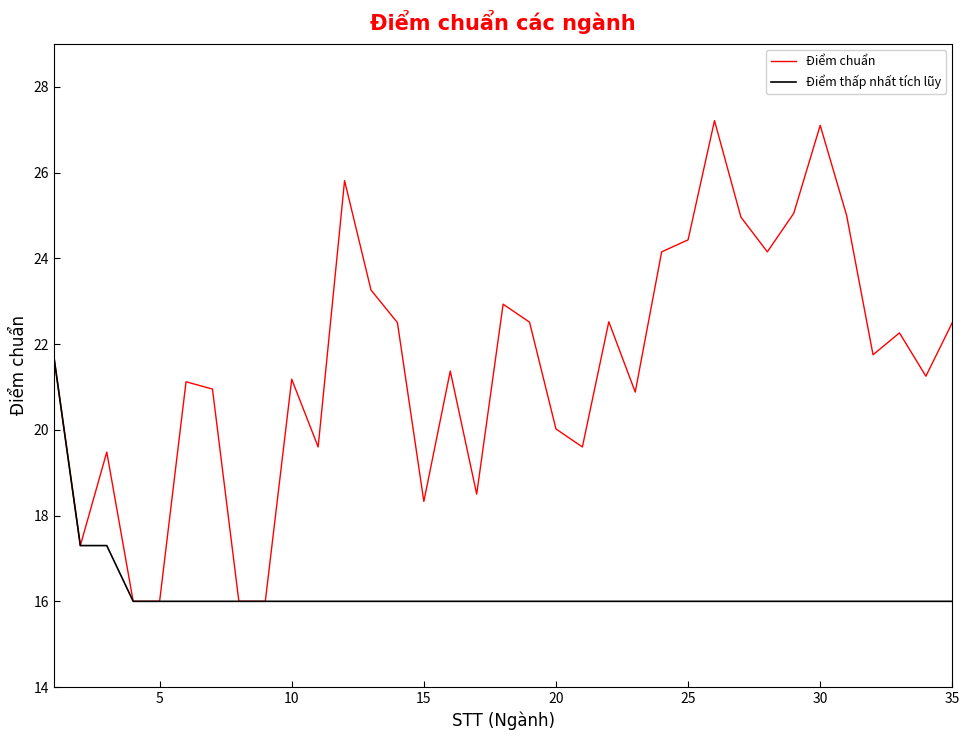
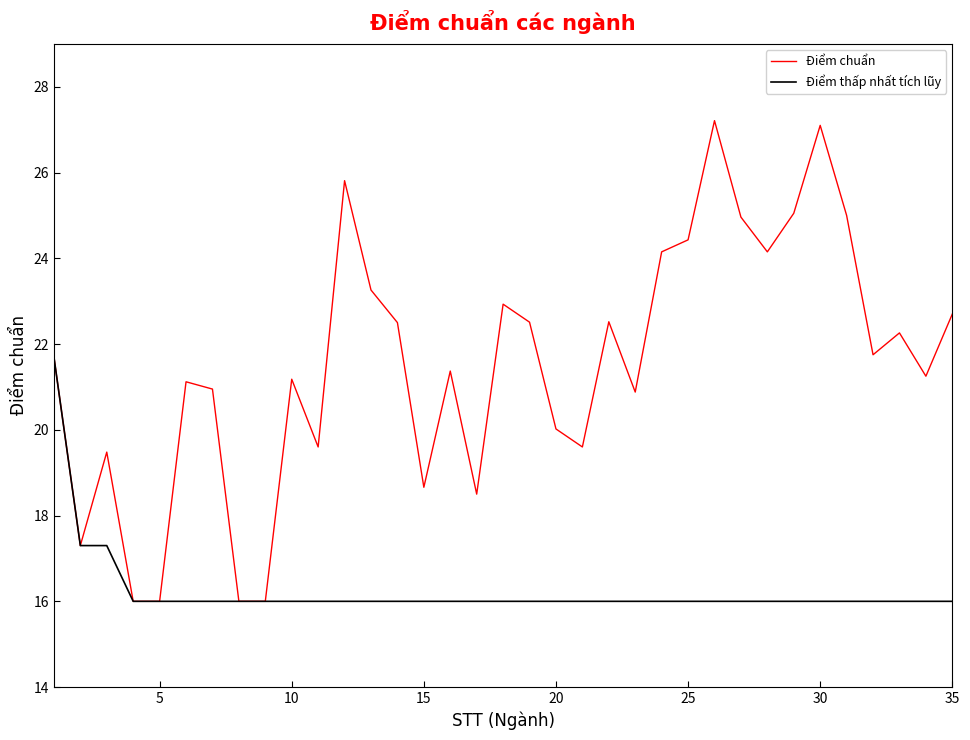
Điểm chuẩn, 15: 18.3 -> 18.7
Điểm chuẩn, 35: 22.5 -> 22.7
